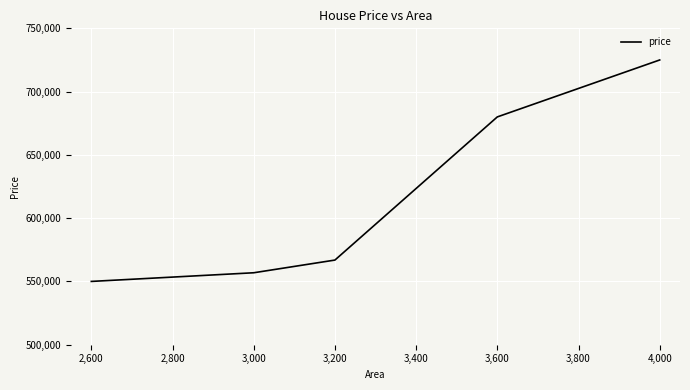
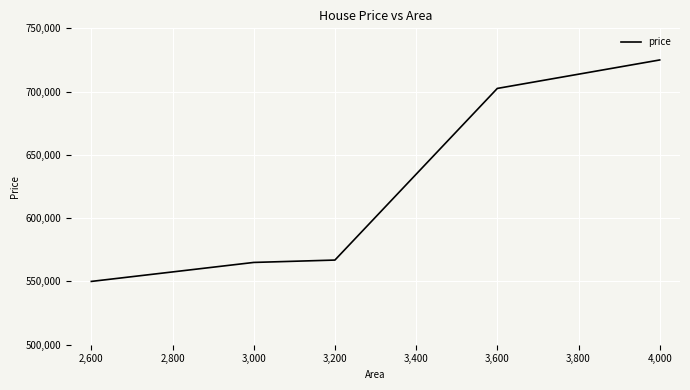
3,000: 557,000 -> 565,000
3,600: 680,000 -> 703,000
